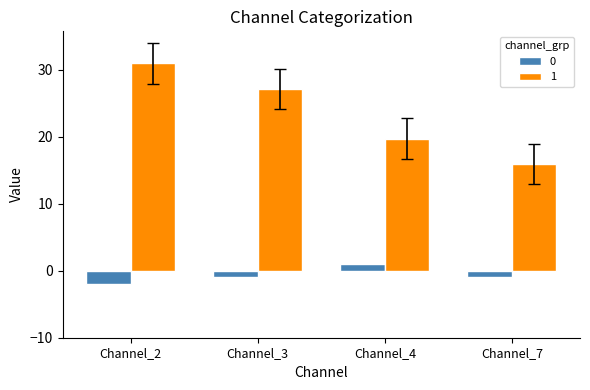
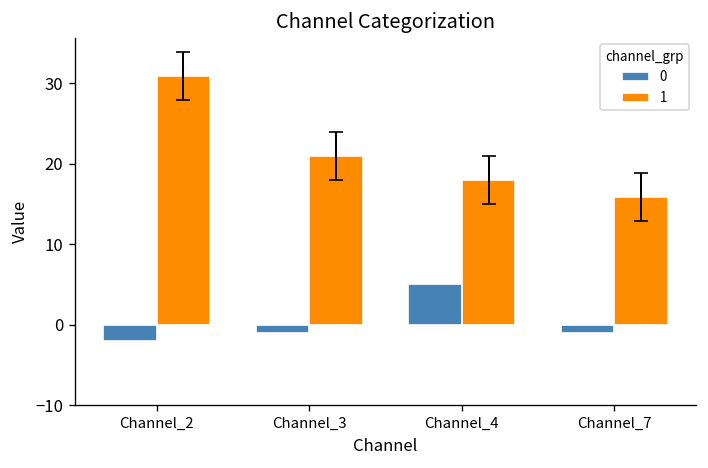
1, Channel_3: 27 -> 21
0, Channel_4: 1 -> 5
1, Channel_4: 20 -> 18
